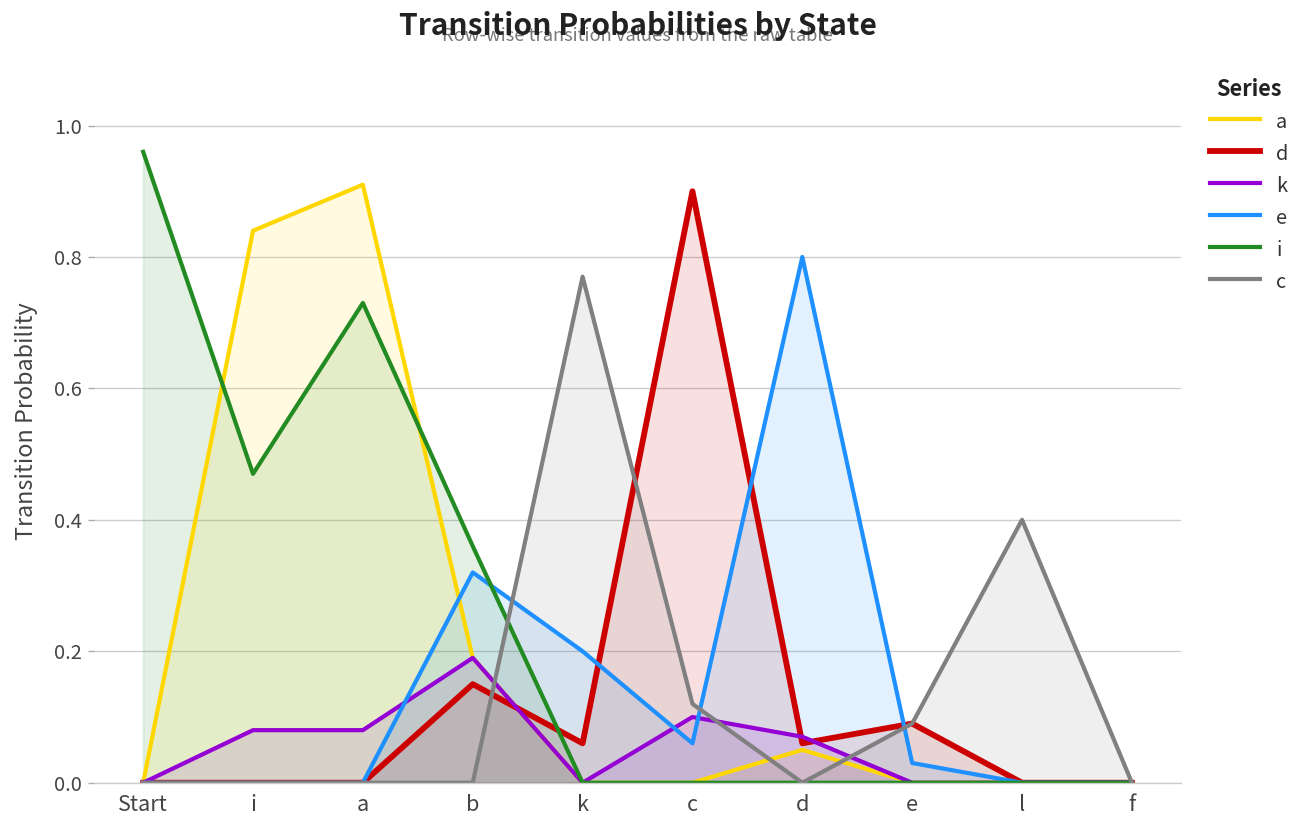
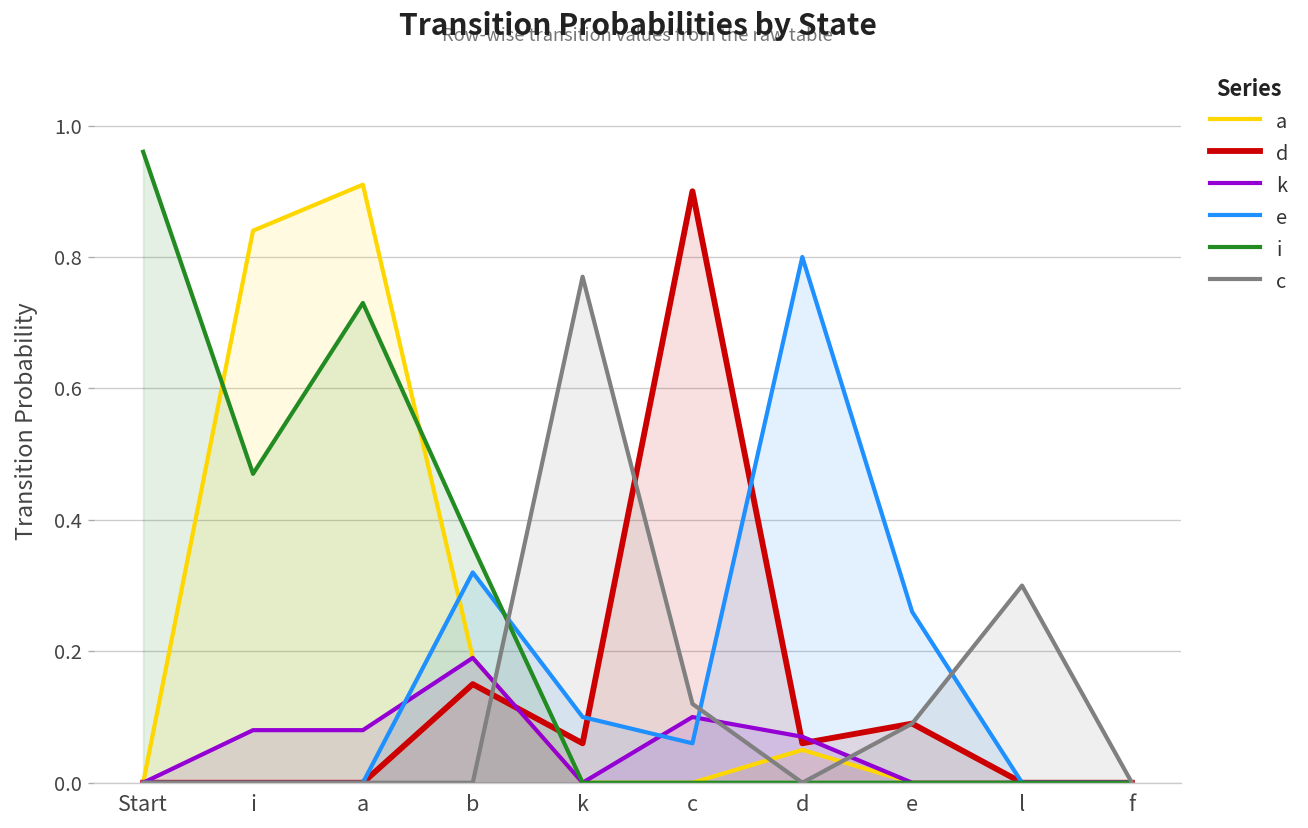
e, k: 0.2 -> 0.1
e, e: 0.03 -> 0.26
c, l: 0.4 -> 0.3
